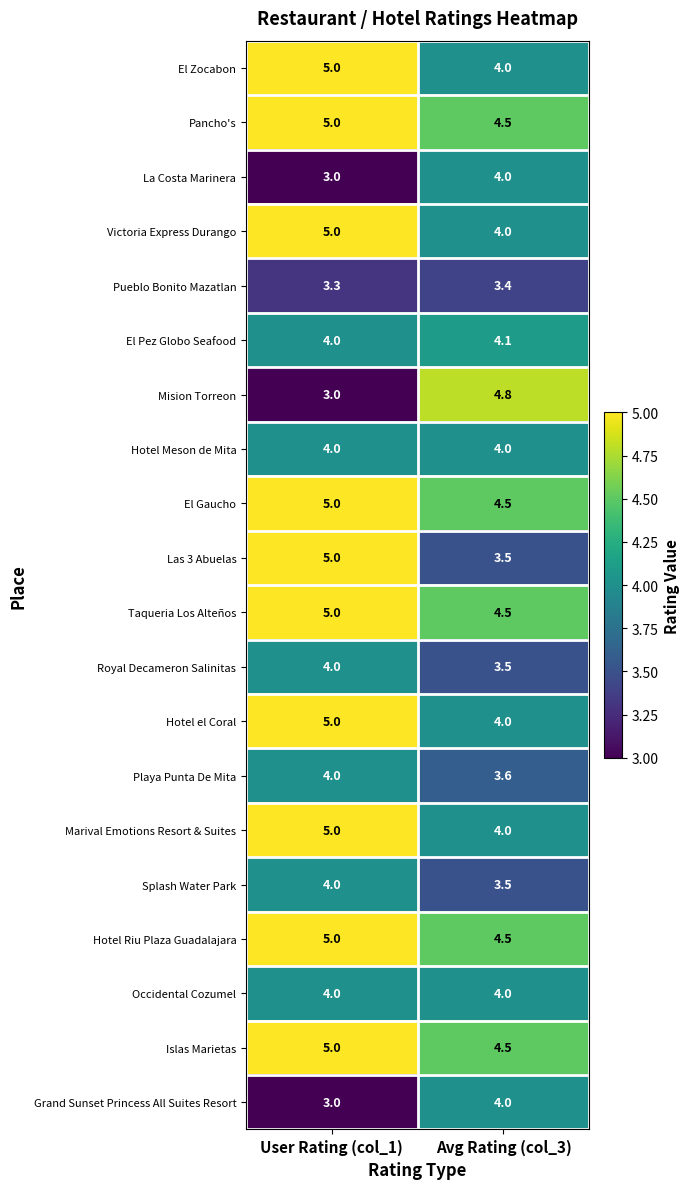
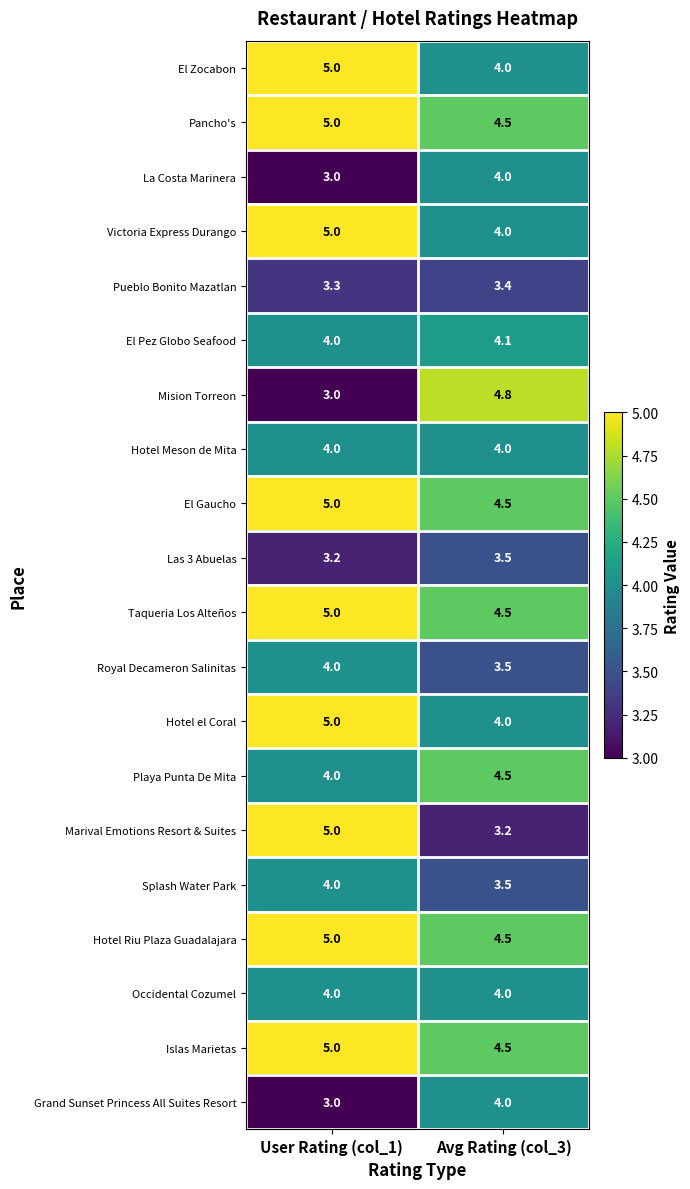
Las 3 Abuelas, User Rating (col_1): 5.0 -> 3.2
Playa Punta De Mita, Avg Rating (col_3): 3.6 -> 4.5
Marival Emotions Resort & Suites, Avg Rating (col_3): 4.0 -> 3.2
